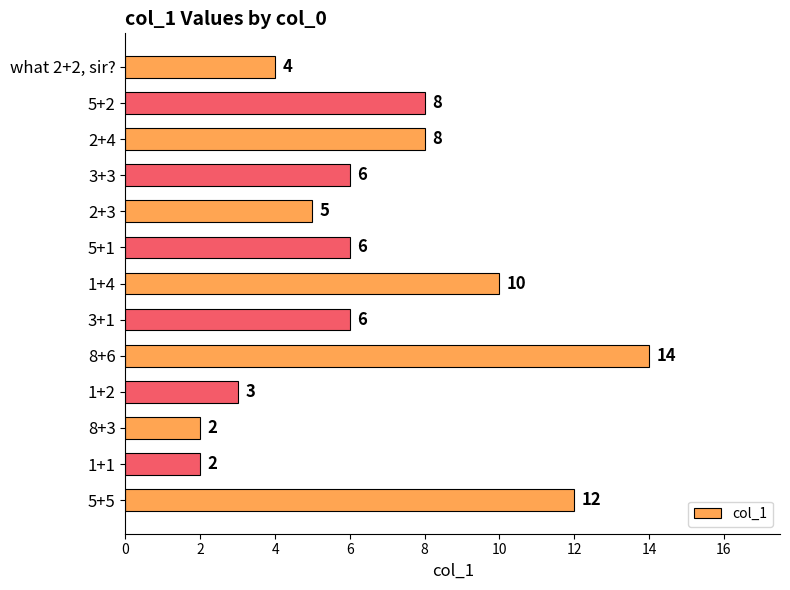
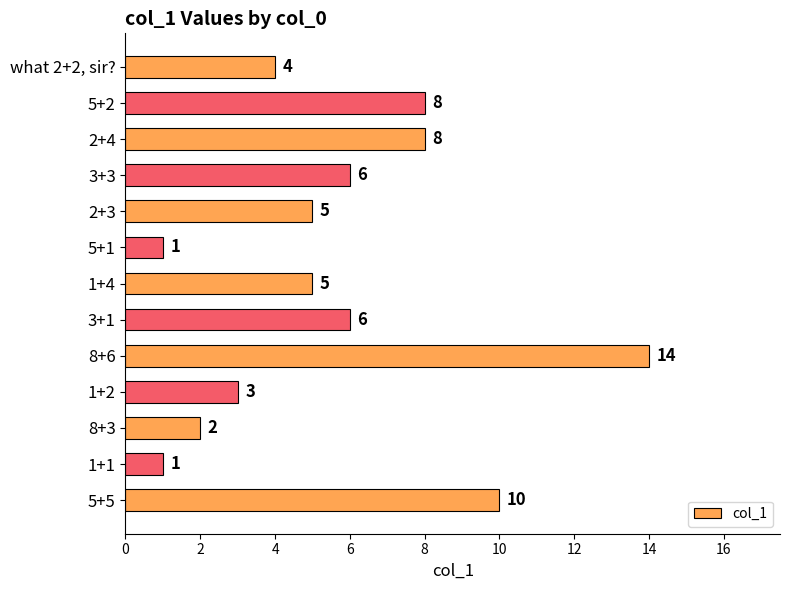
5+1: 6 -> 1
1+4: 10 -> 5
1+1: 2 -> 1
5+5: 12 -> 10
